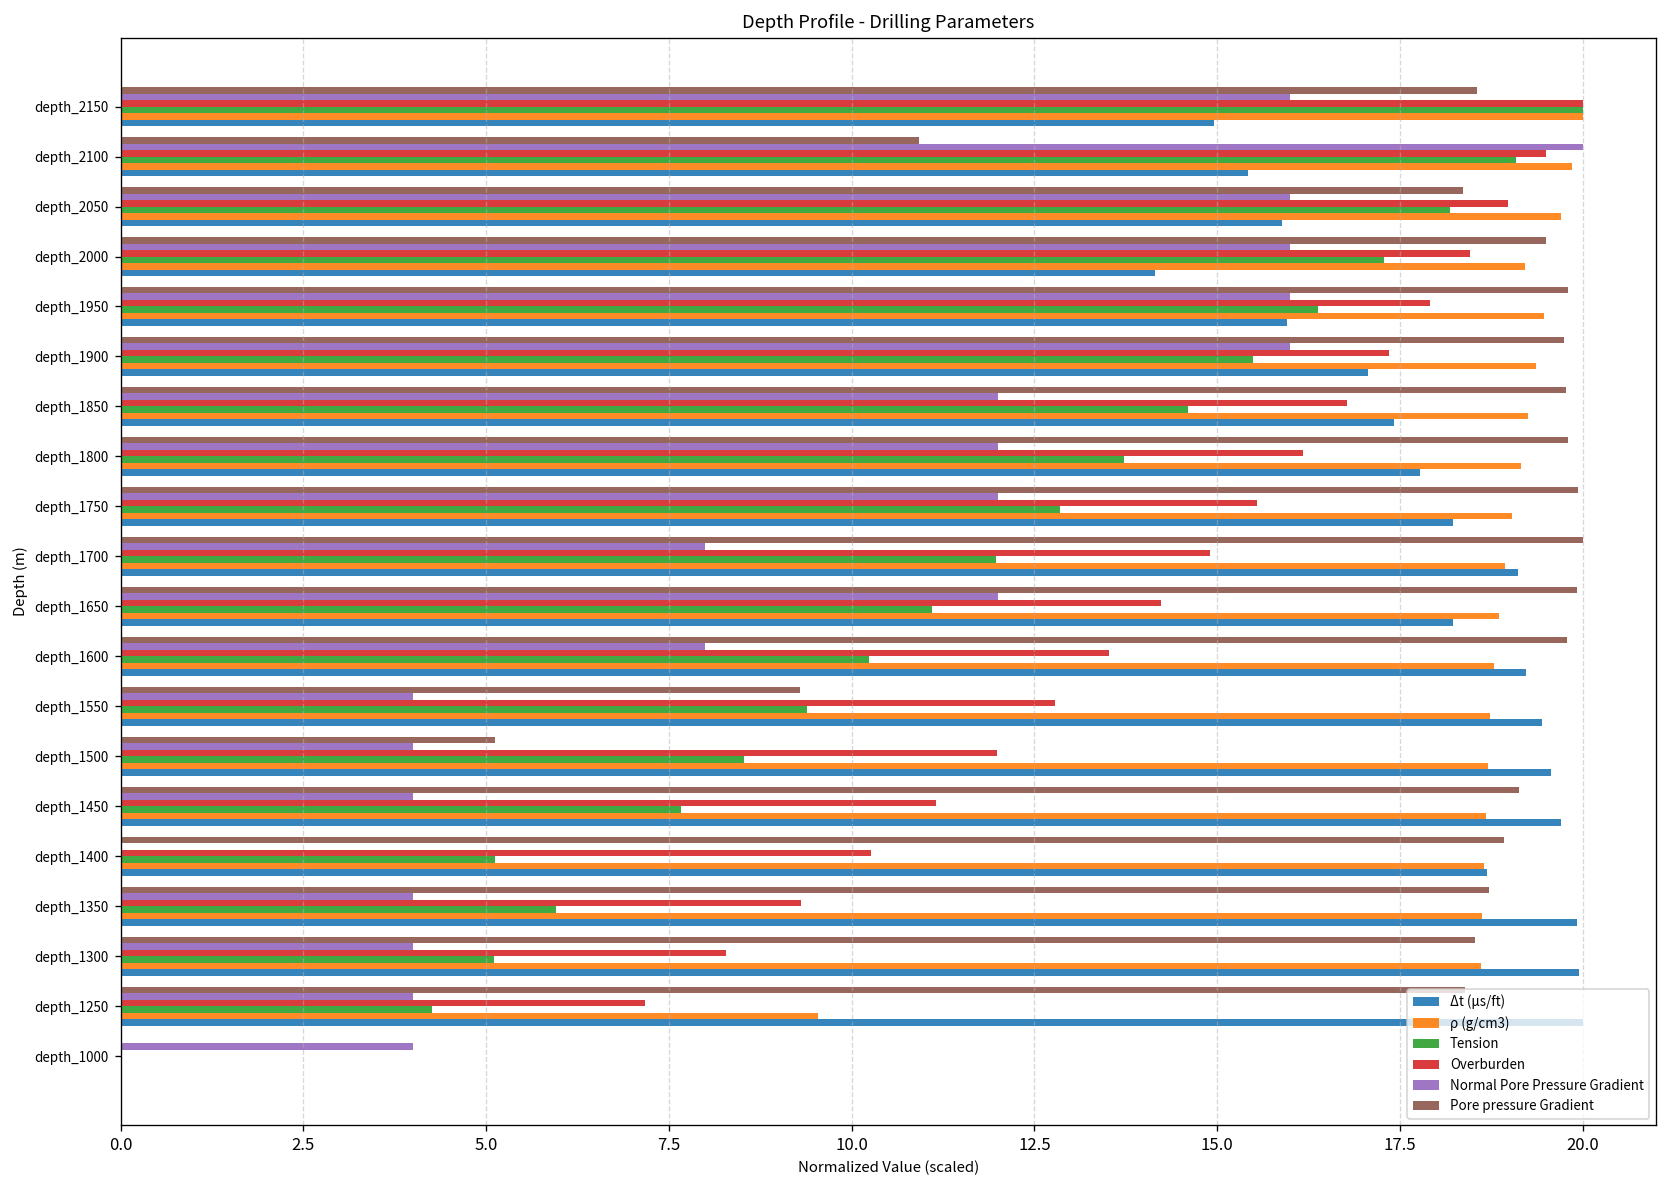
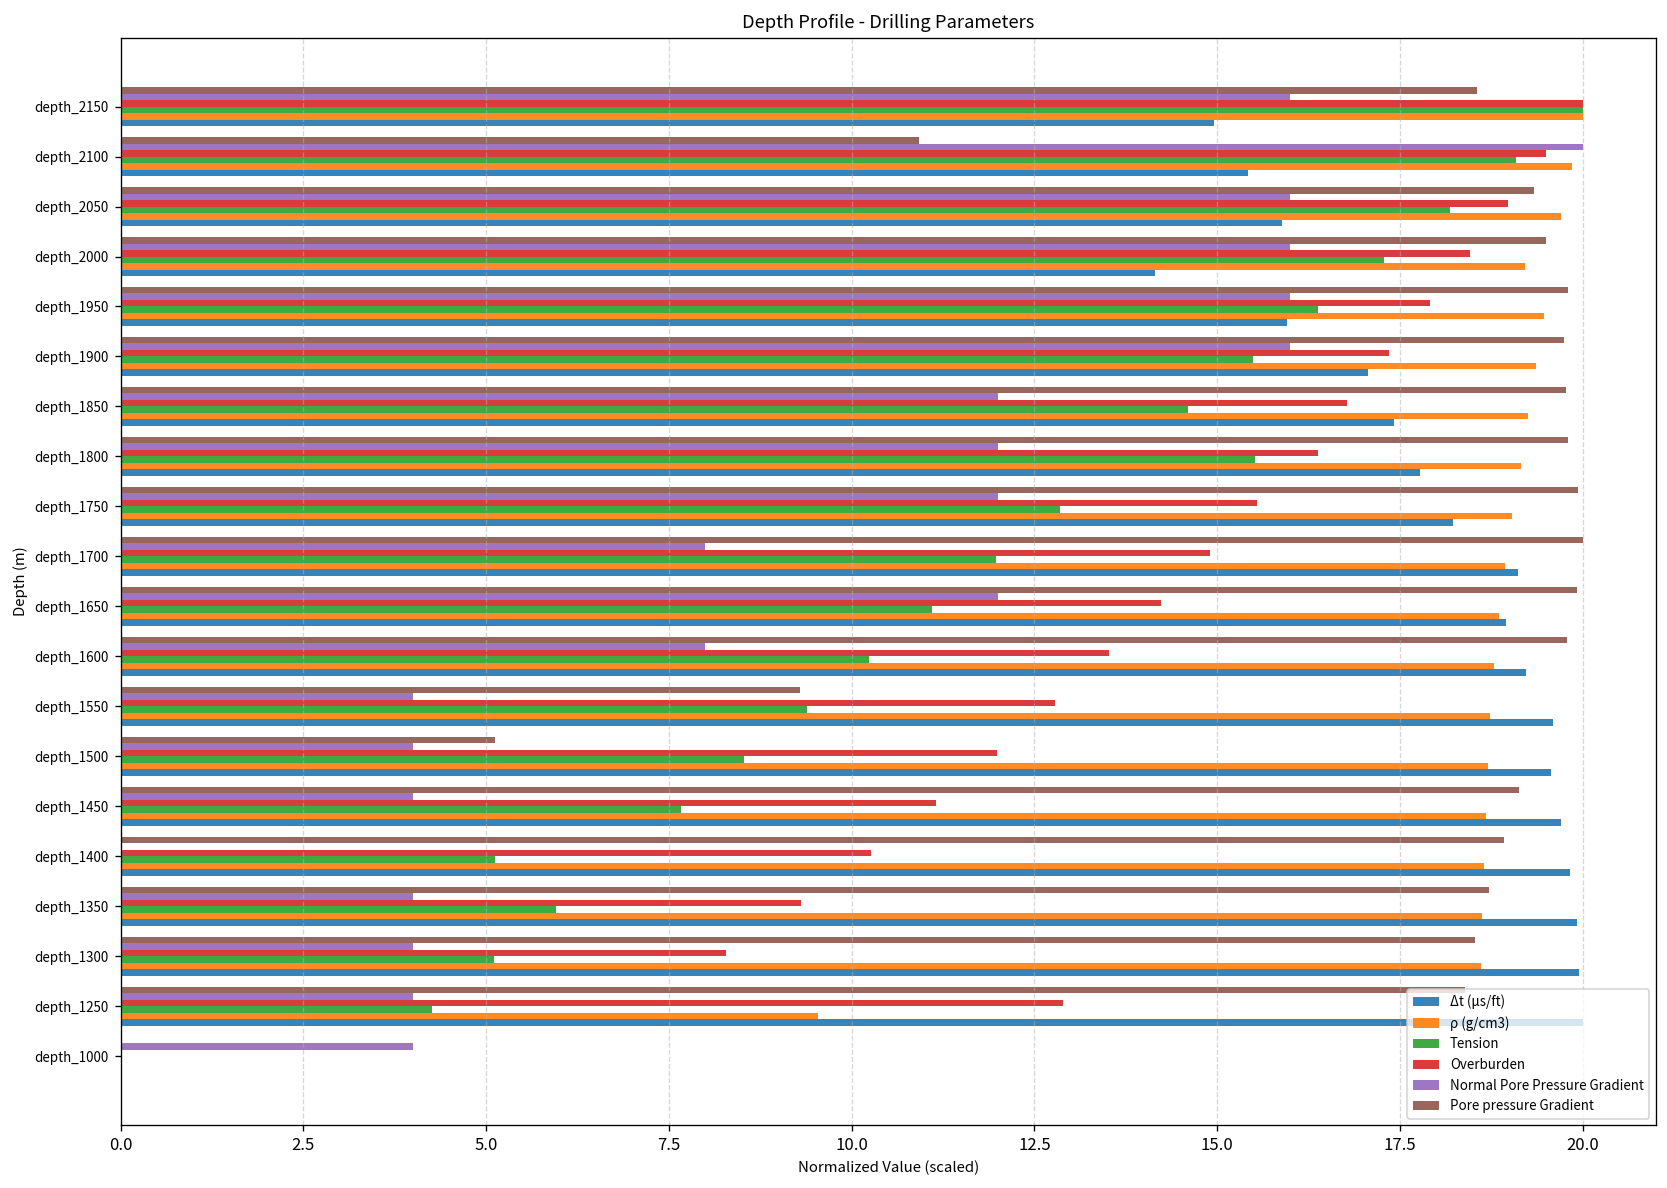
Pore pressure Gradient, depth_2050: 18.4 -> 19.3
Overburden, depth_1800: 16.2 -> 16.4
Tension, depth_1800: 13.7 -> 15.5
Δt (μs/ft), depth_1650: 18.2 -> 19.0
Δt (μs/ft), depth_1550: 19.4 -> 19.6
Δt (μs/ft), depth_1400: 18.7 -> 19.8
Overburden, depth_1250: 7.2 -> 12.9
